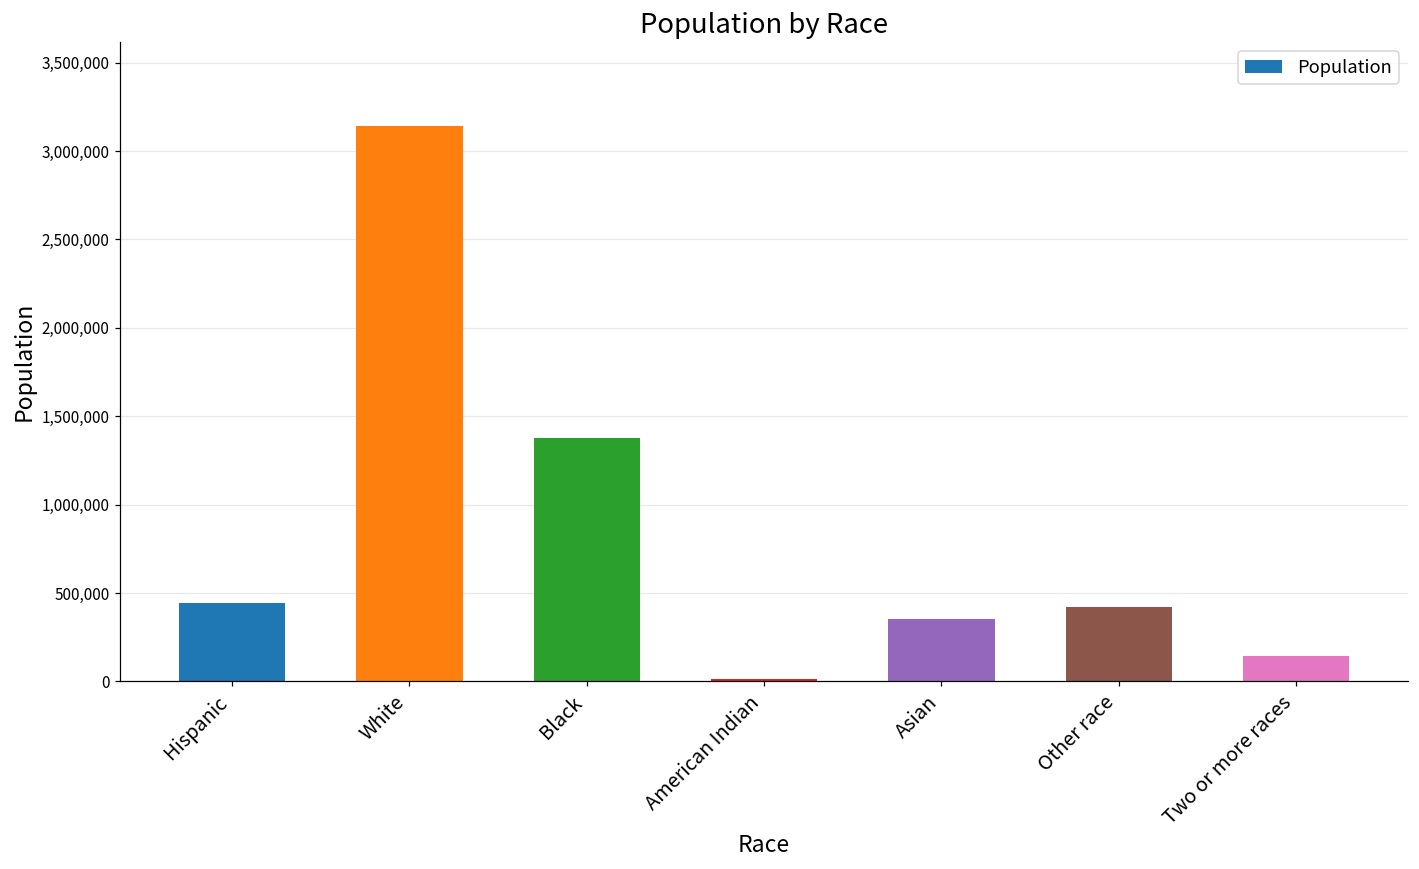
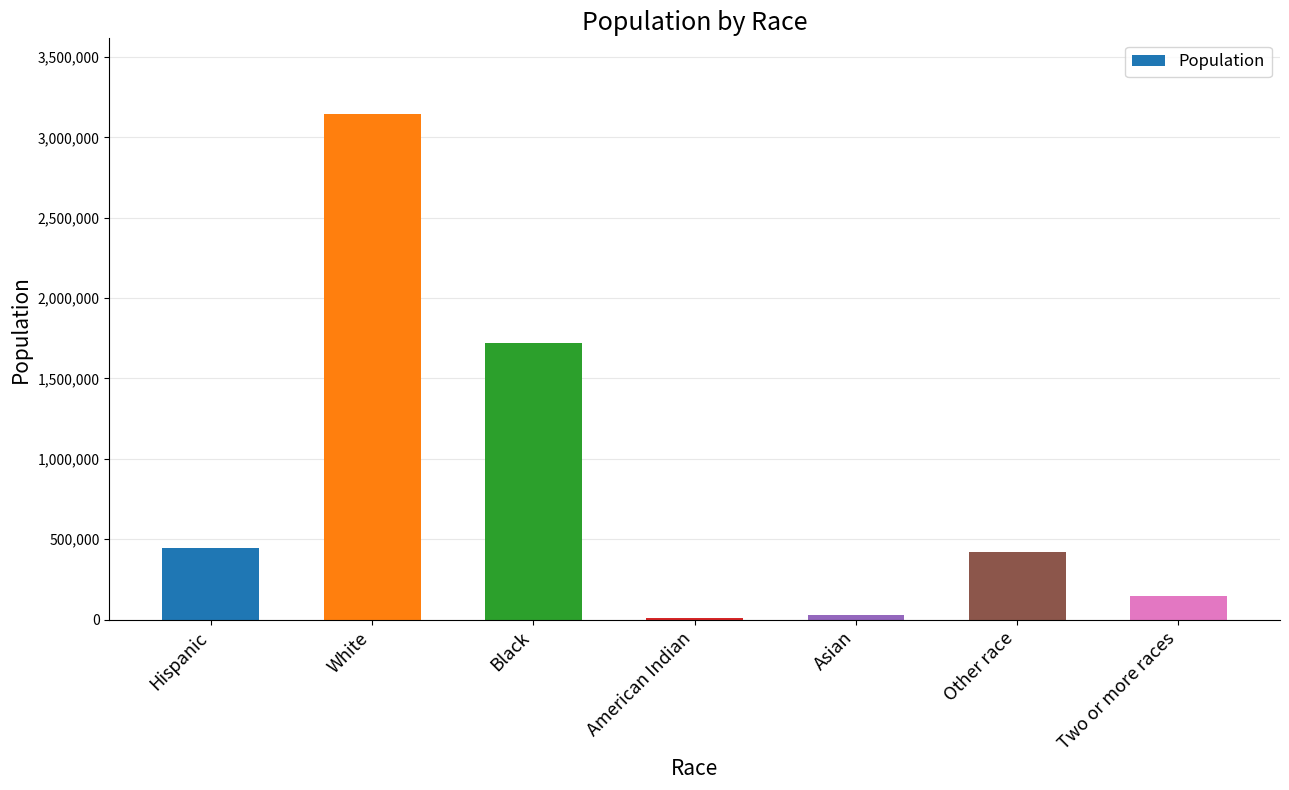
Black: 1,380,000 -> 1,720,000
Asian: 360,000 -> 30,000
